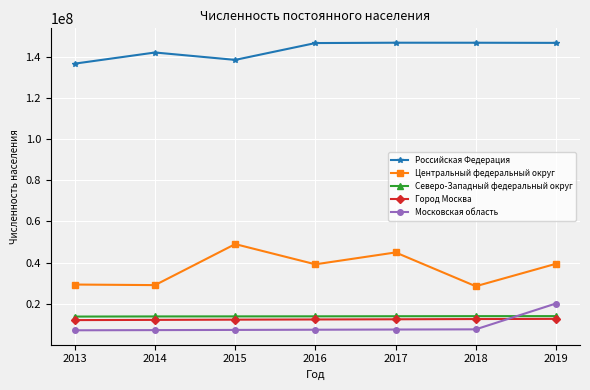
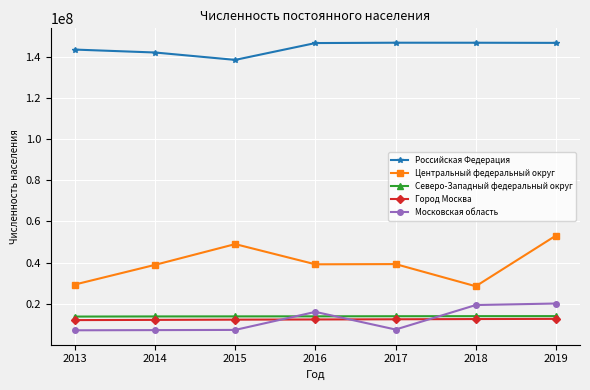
Российская Федерация, 2013: 137000000 -> 144000000
Центральный федеральный округ, 2014: 29000000 -> 39000000
Московская область, 2016: 7000000 -> 16000000
Центральный федеральный округ, 2017: 45000000 -> 39000000
Московская область, 2018: 8000000 -> 19000000
Центральный федеральный округ, 2019: 39000000 -> 53000000
